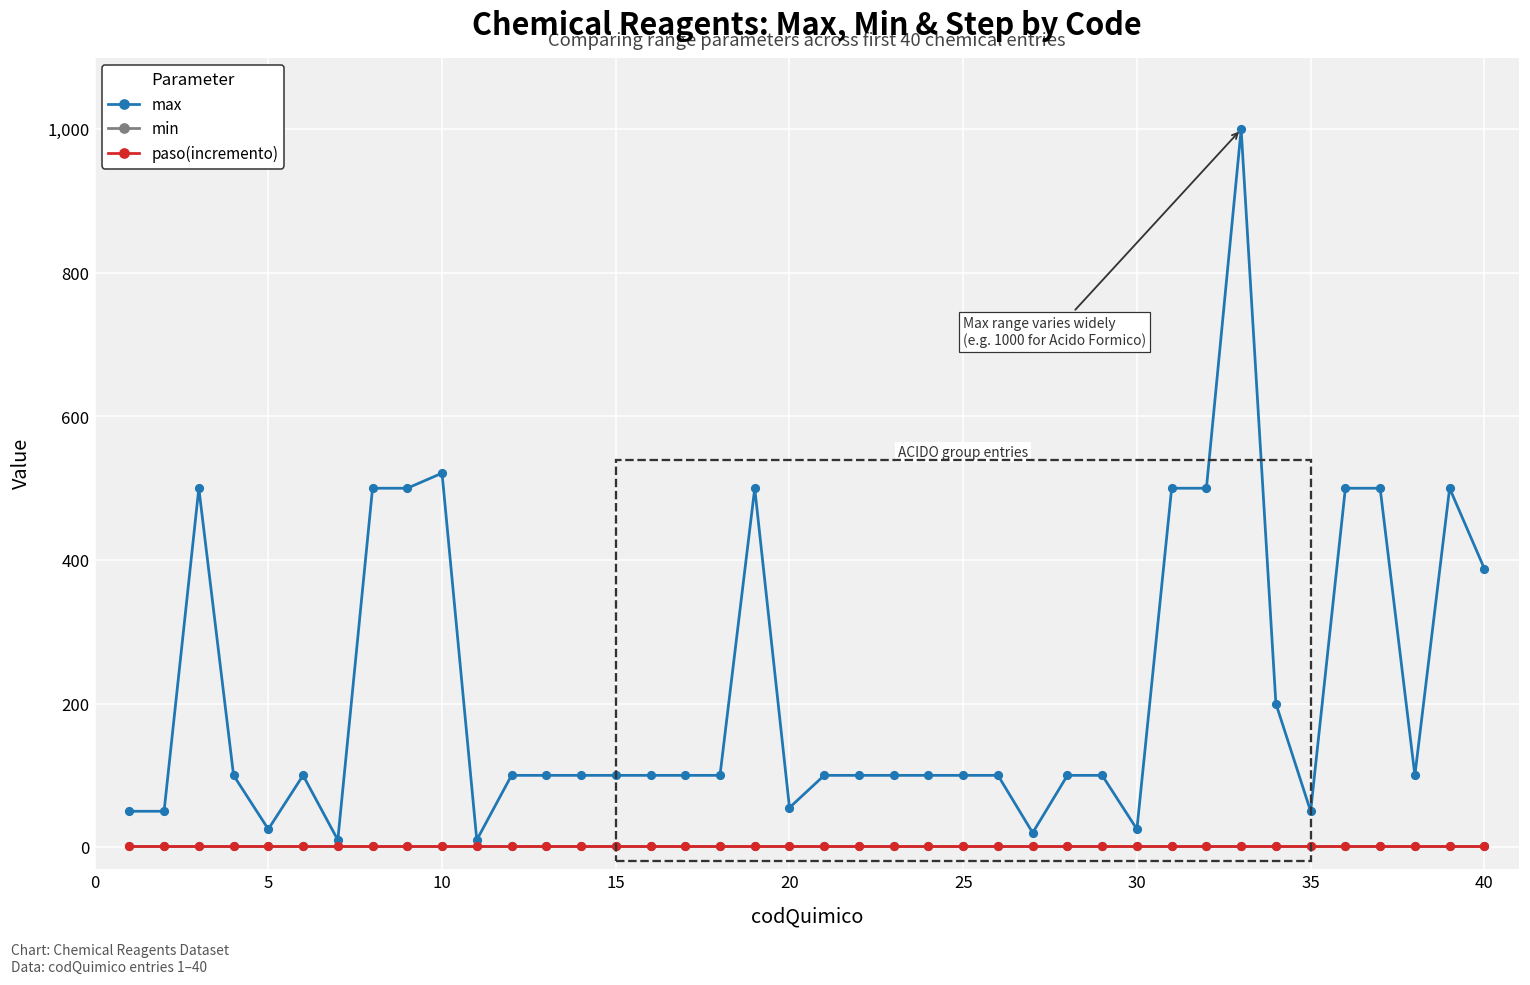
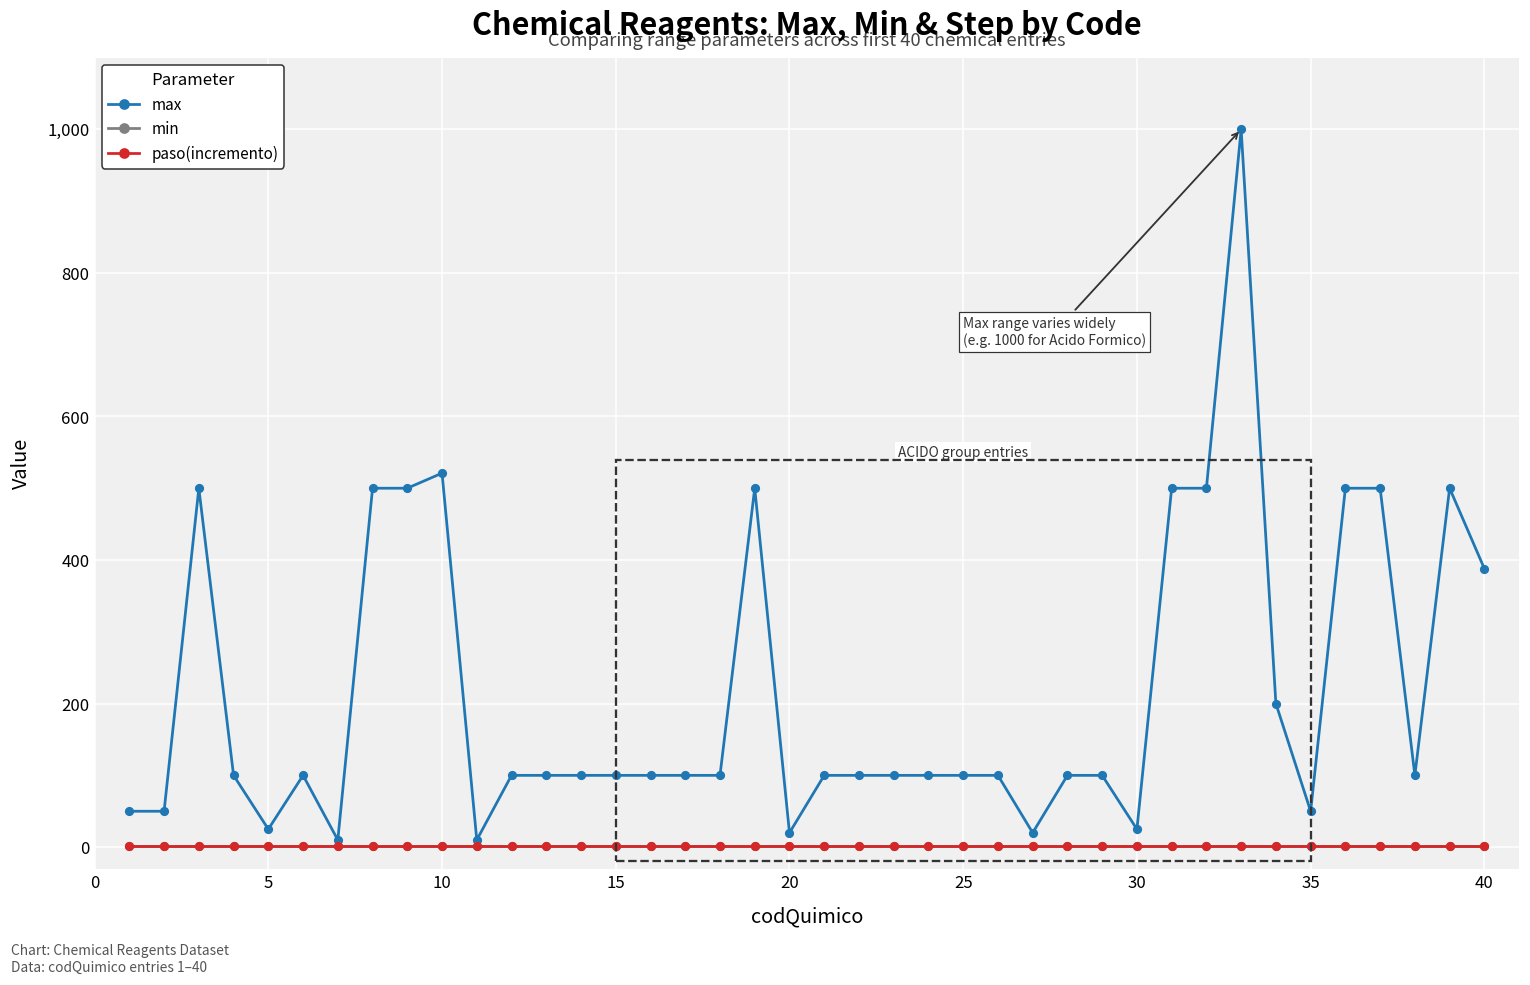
max, 20: 60 -> 20
